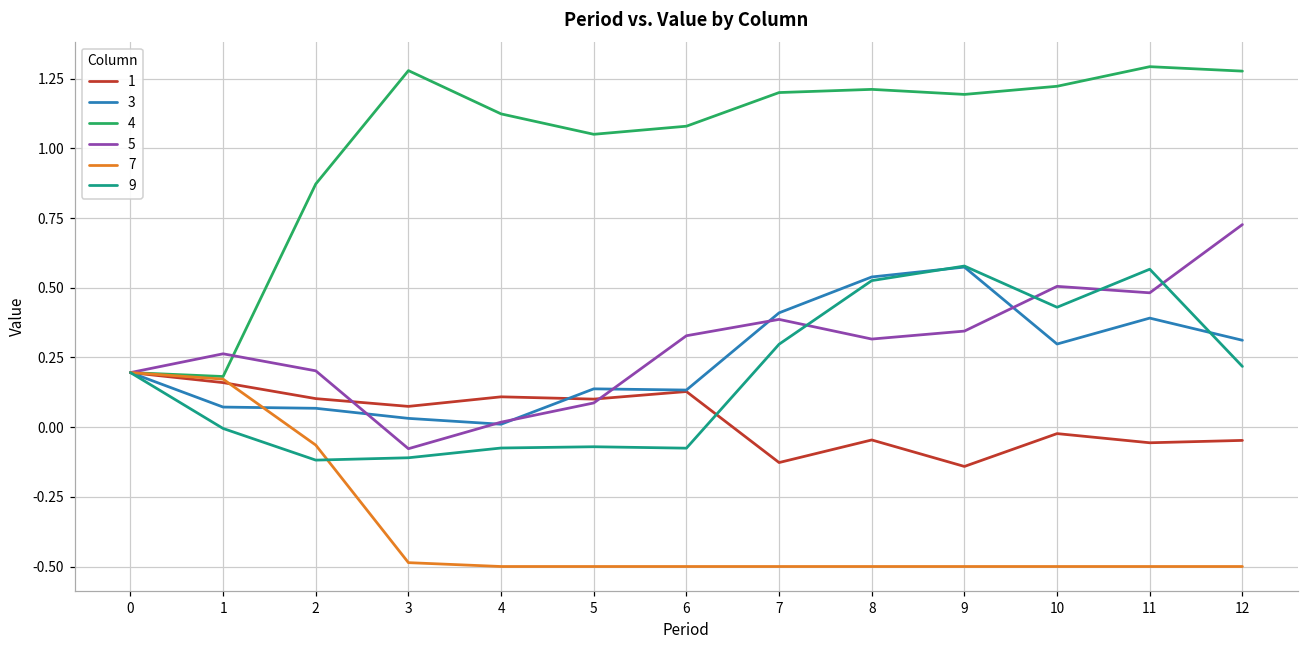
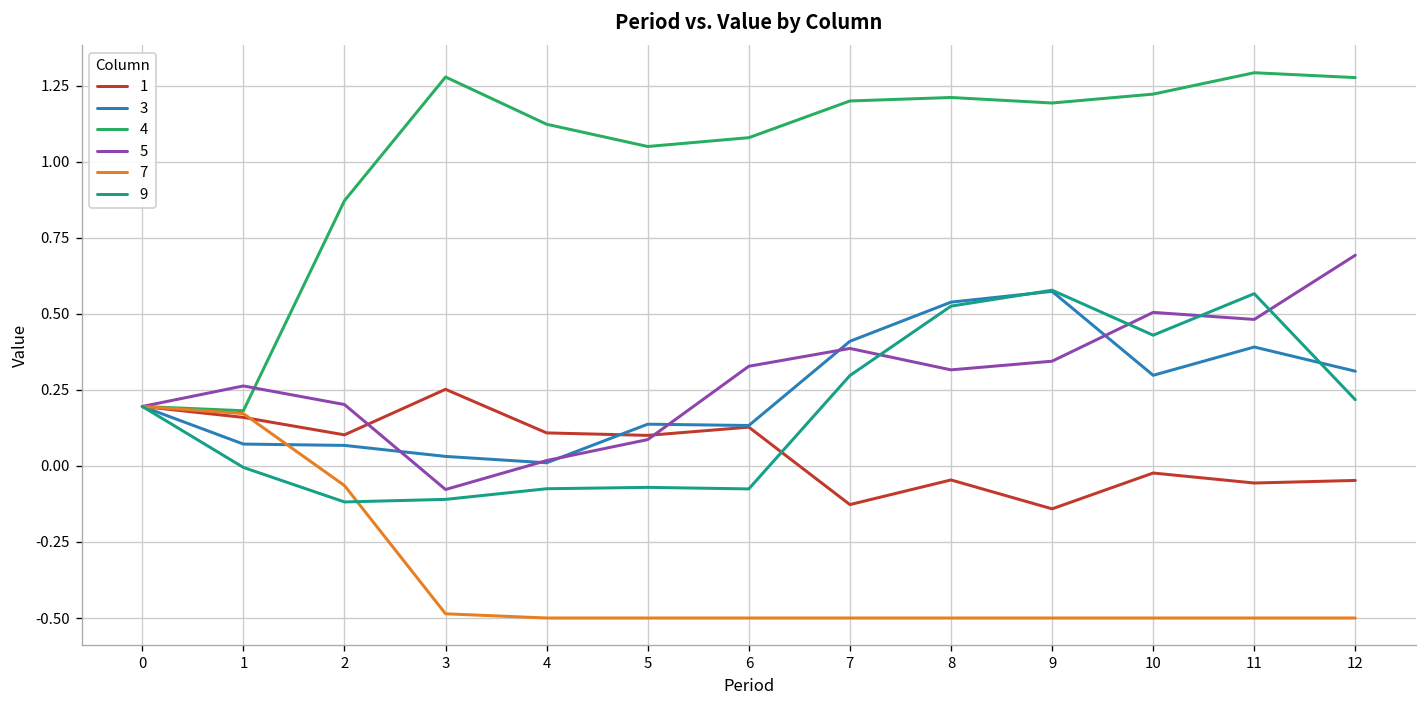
1, 3: 0.07 -> 0.25
5, 12: 0.73 -> 0.69
